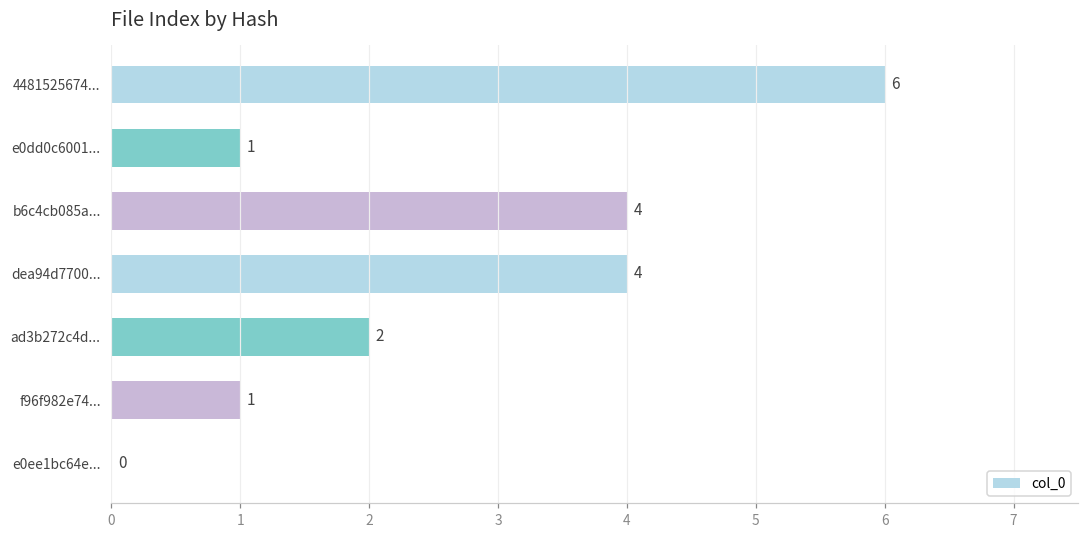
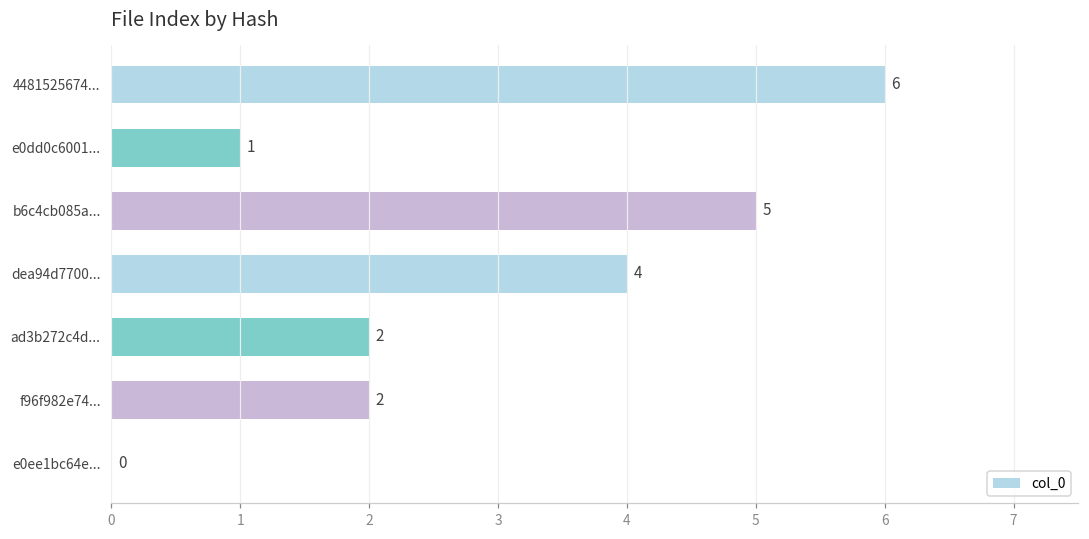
b6c4cb085a...: 4 -> 5
f96f982e74...: 1 -> 2
